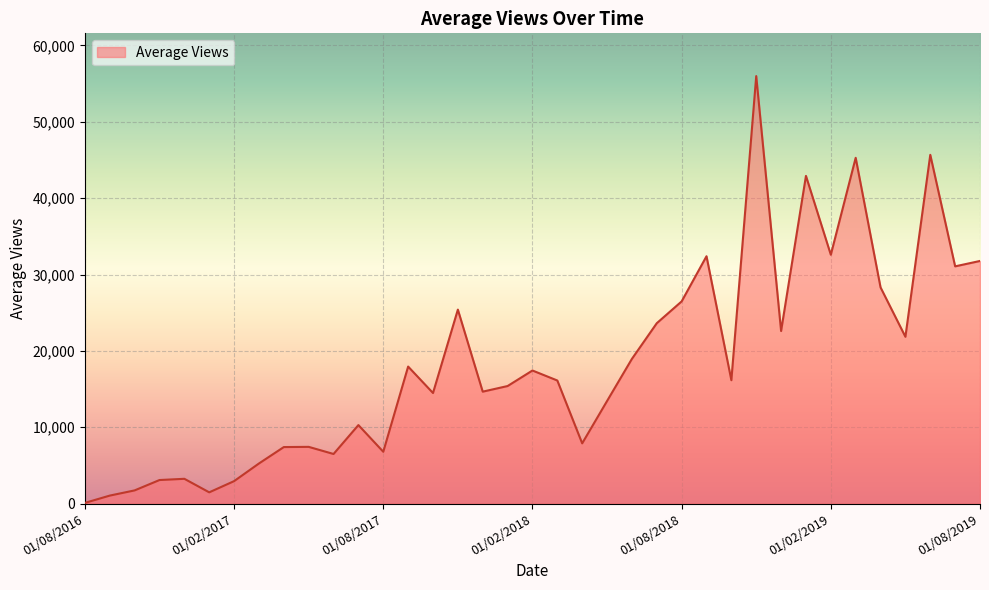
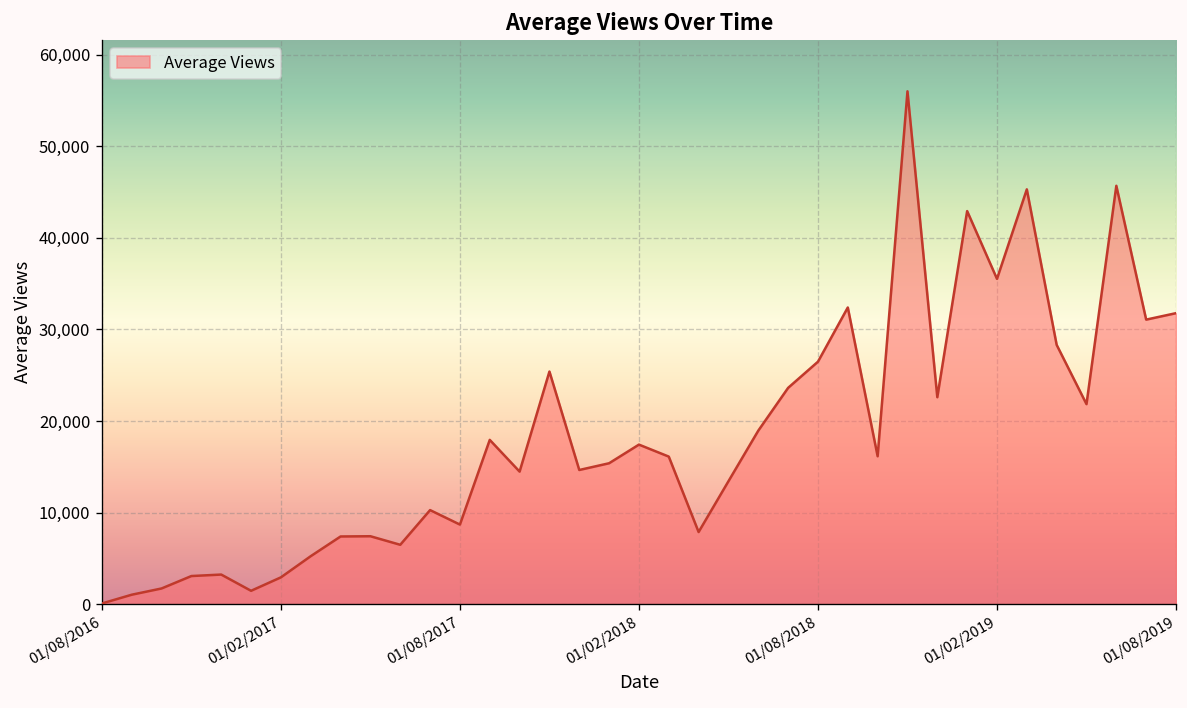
01/08/2017: 7,000 -> 9,000
01/02/2019: 33,000 -> 36,000
